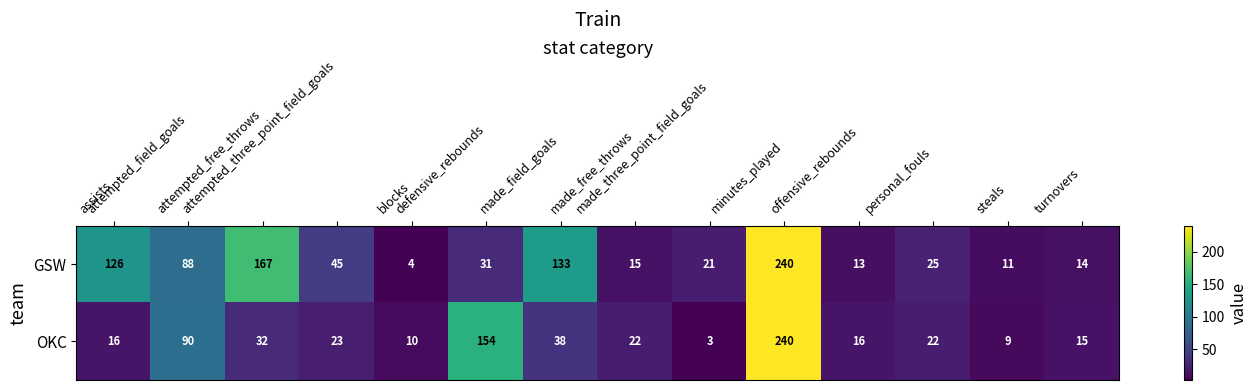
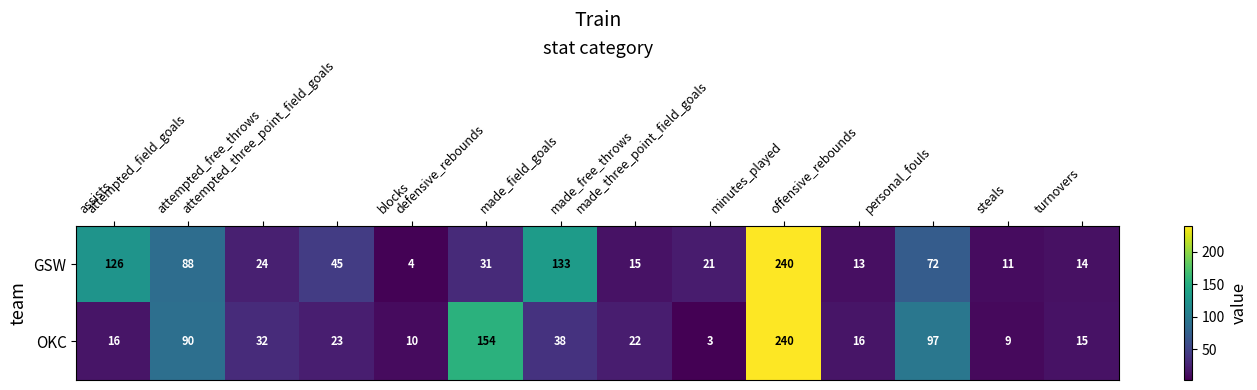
GSW, attempted_free_throws: 167 -> 24
GSW, personal_fouls: 25 -> 72
OKC, personal_fouls: 22 -> 97
